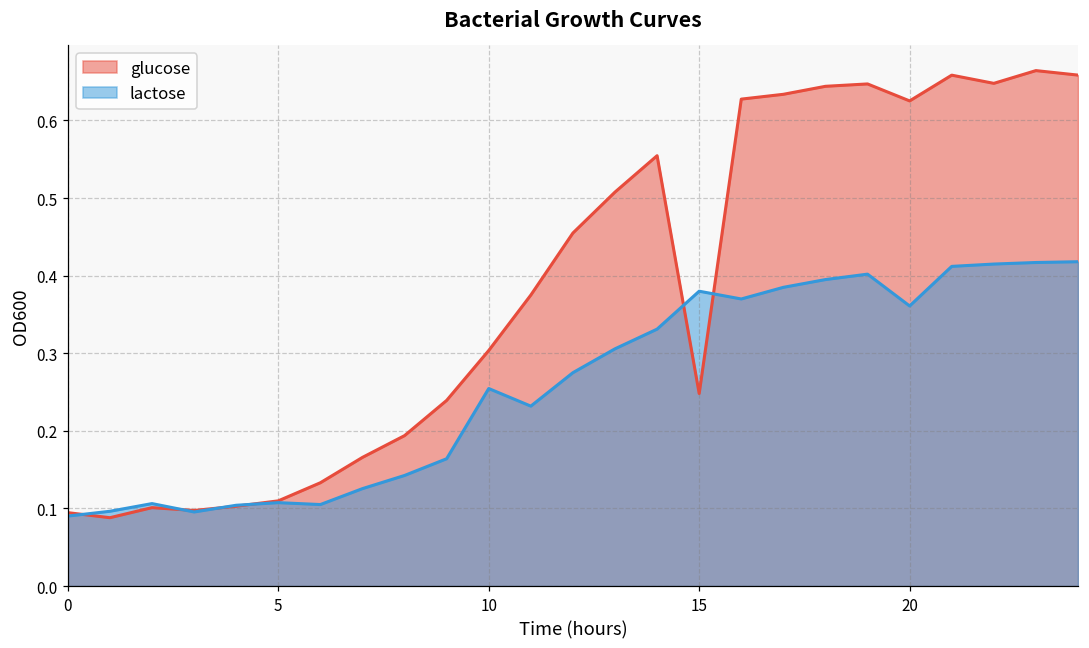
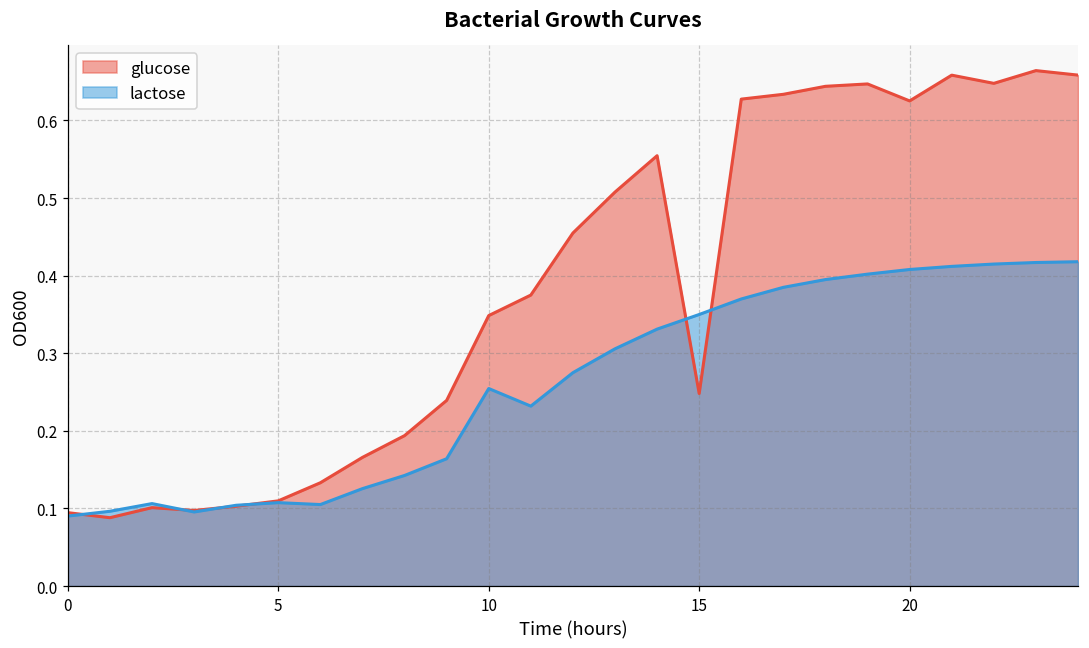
glucose, 10: 0.30 -> 0.35
lactose, 15: 0.38 -> 0.35
lactose, 20: 0.36 -> 0.41
